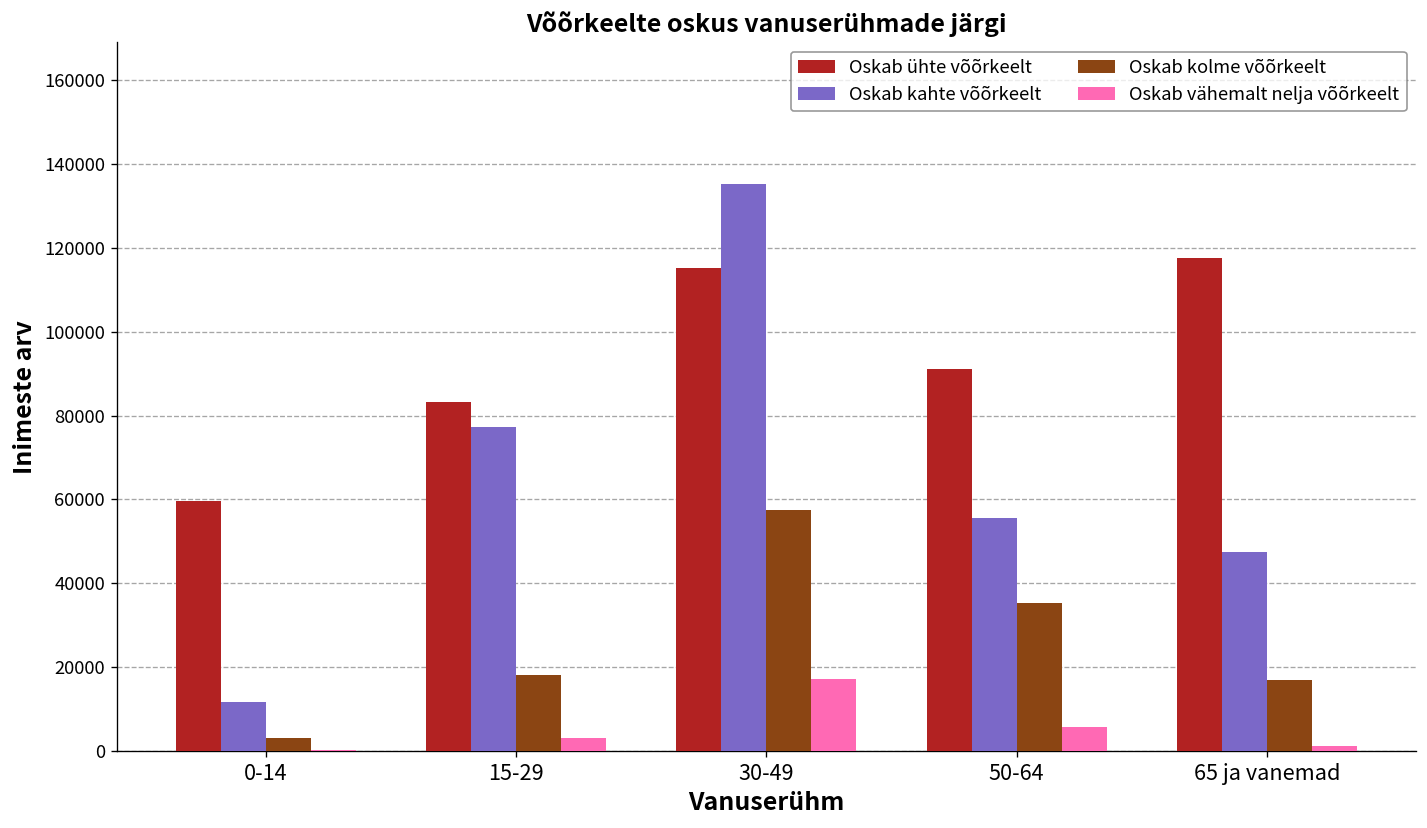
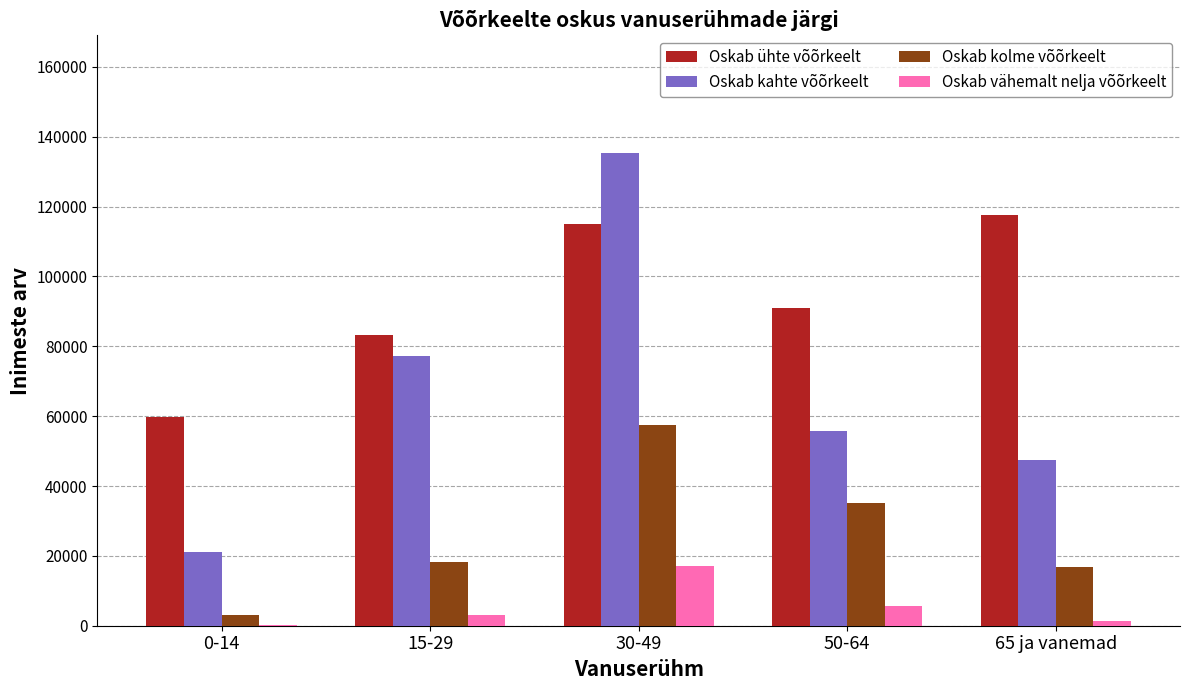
Oskab kahte võõrkeelt, 0-14: 12000 -> 21000
